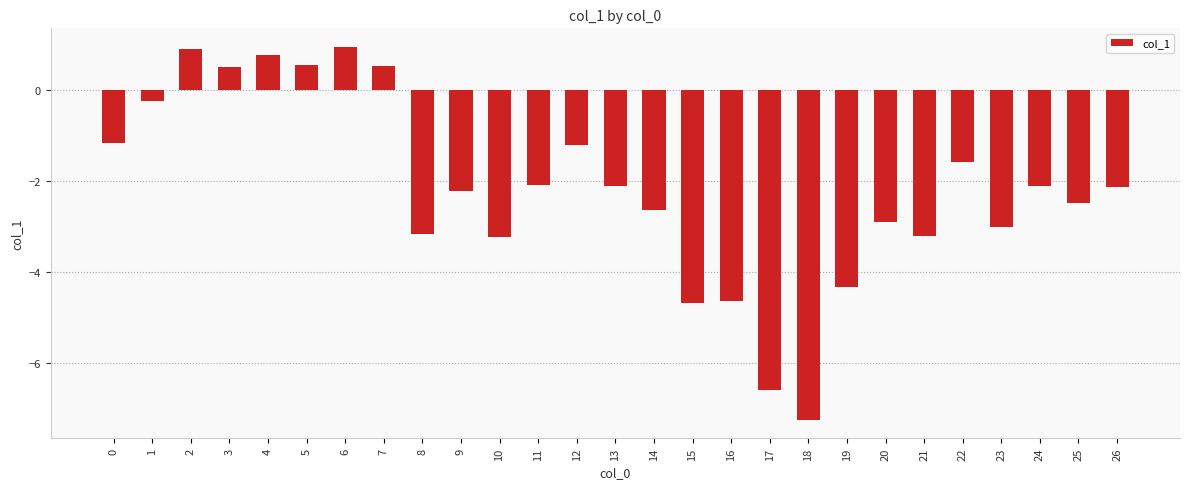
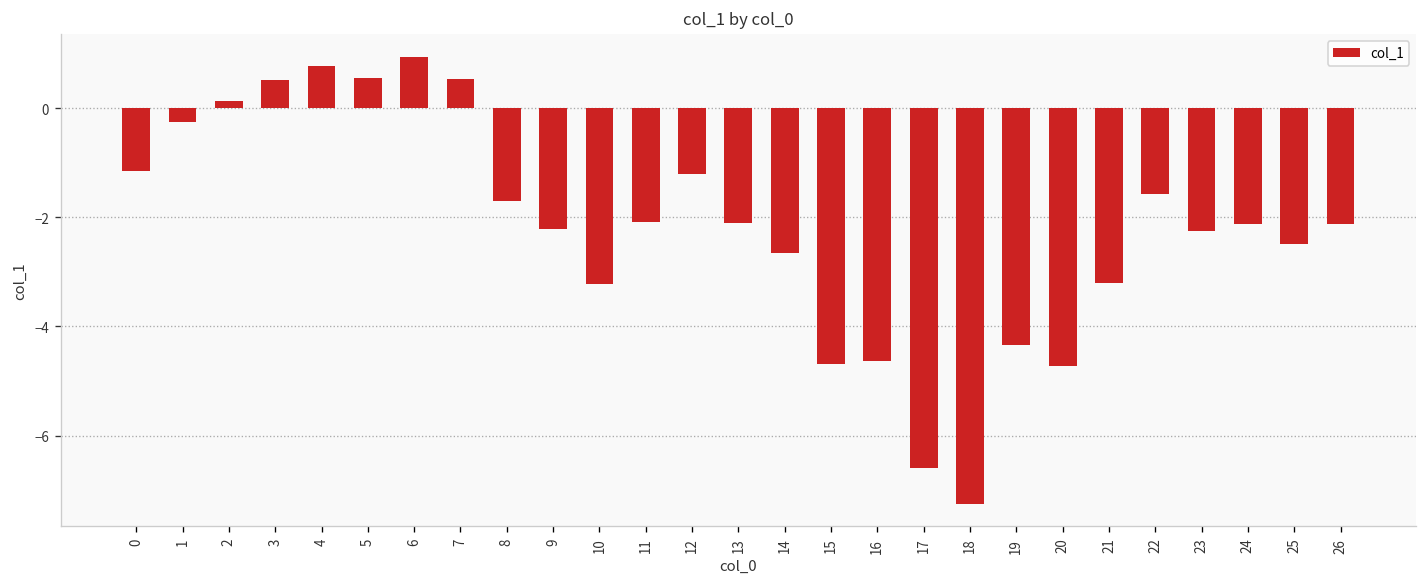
2: 0.9 -> 0.1
8: -3.2 -> -1.7
20: -2.9 -> -4.7
23: -3.0 -> -2.2
